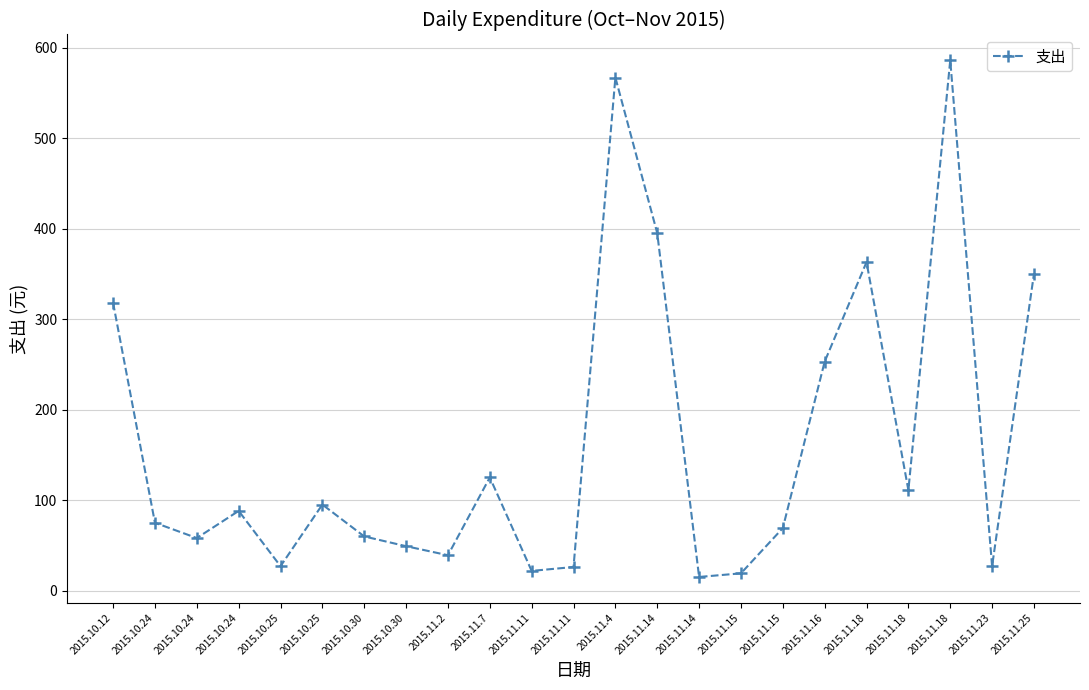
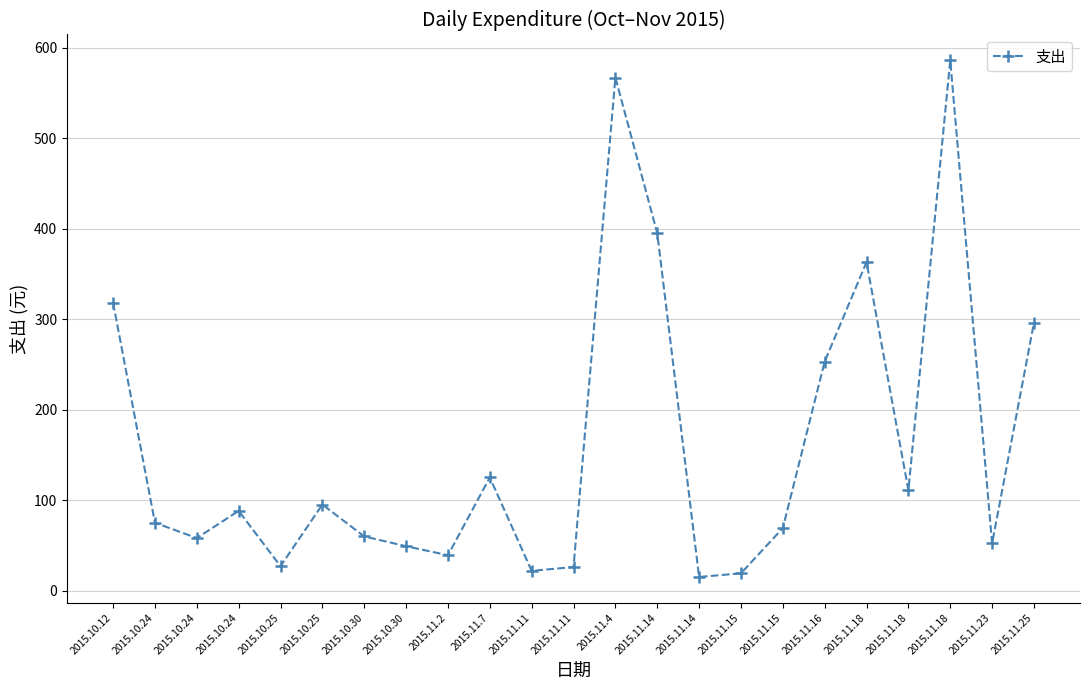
2015.11.23: 30 -> 50
2015.11.25: 350 -> 300
